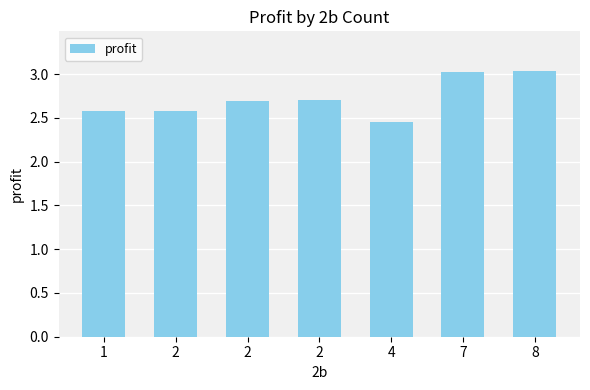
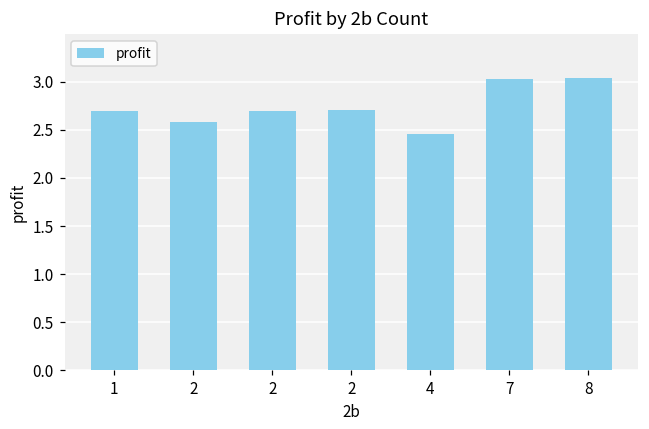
1: 2.6 -> 2.7
